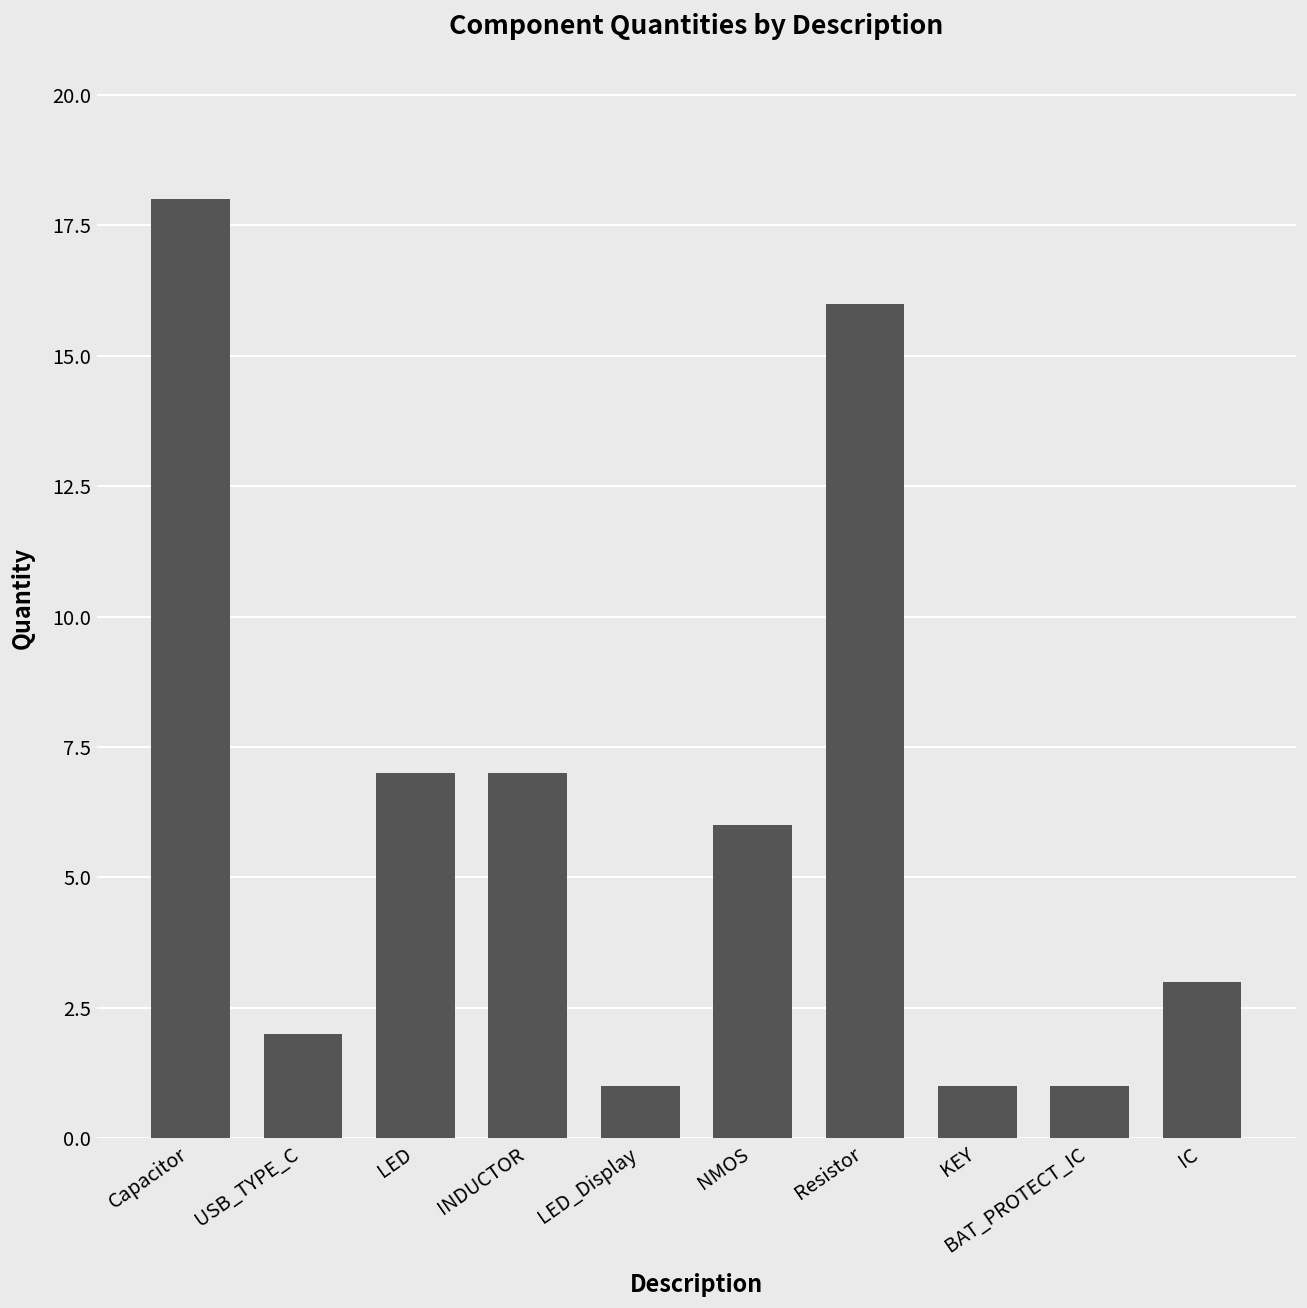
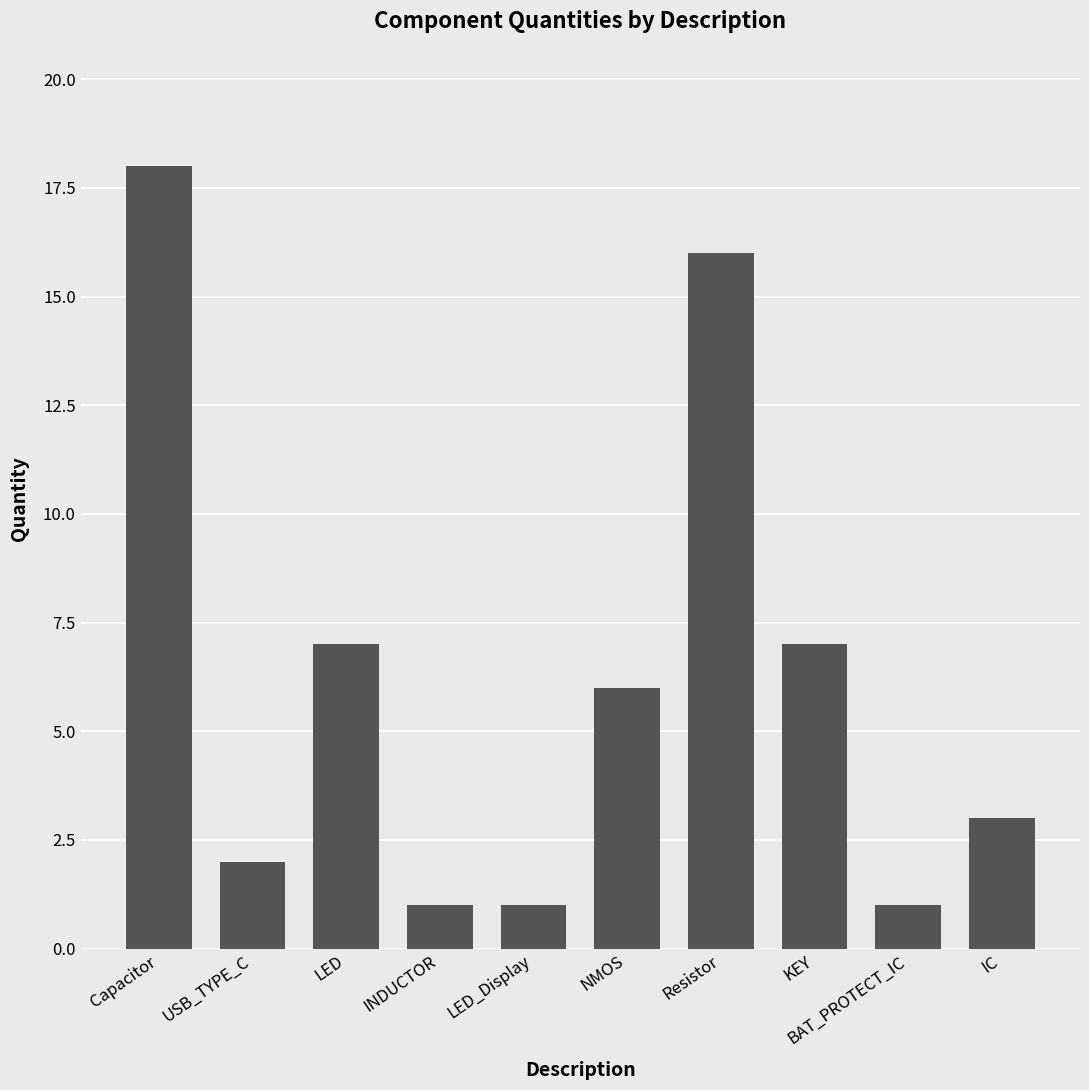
INDUCTOR: 7 -> 1
KEY: 1 -> 7
